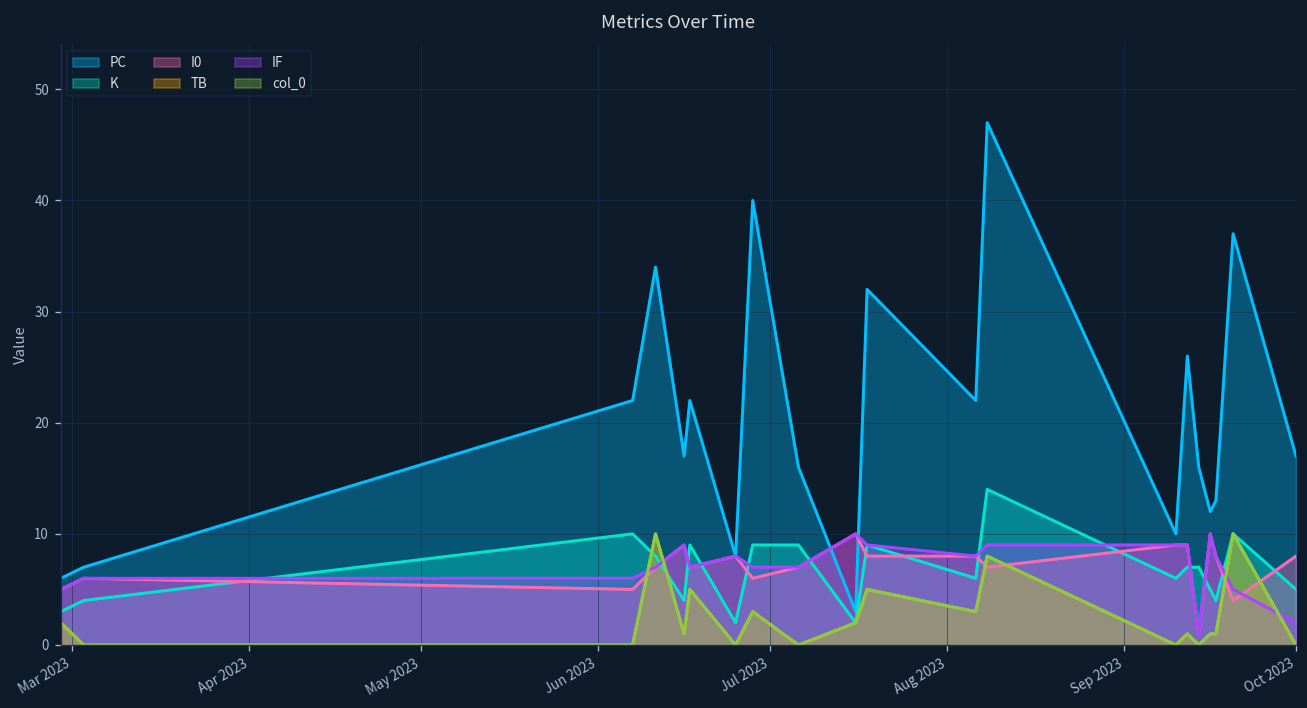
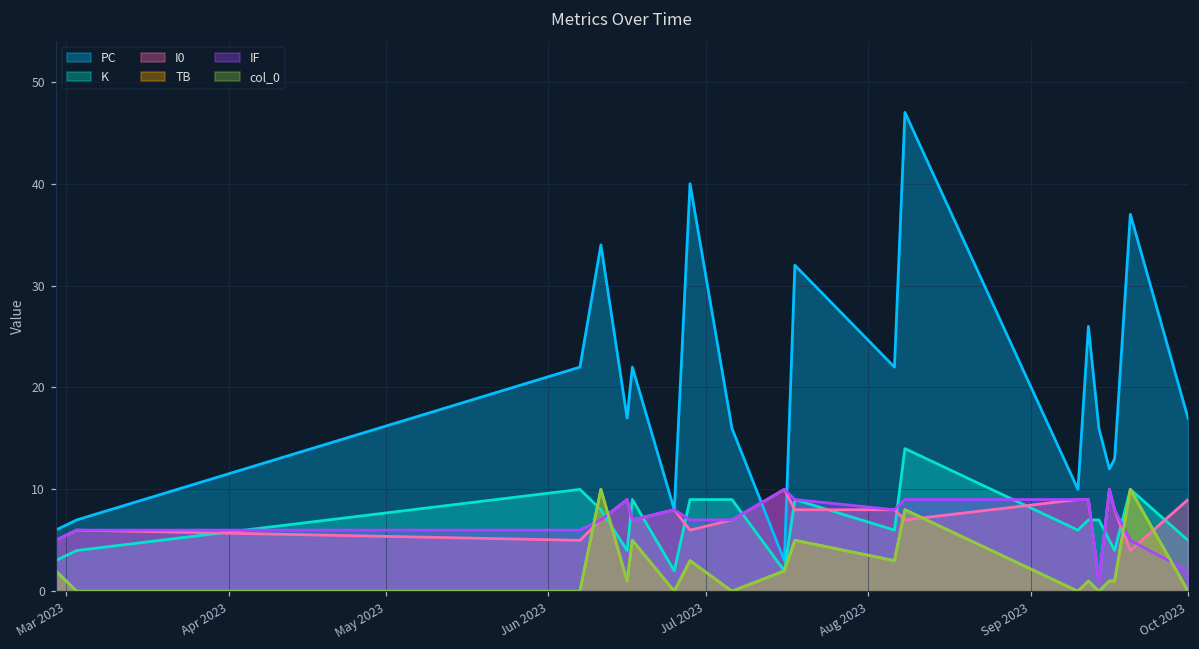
I0, Oct 2023: 8 -> 9
